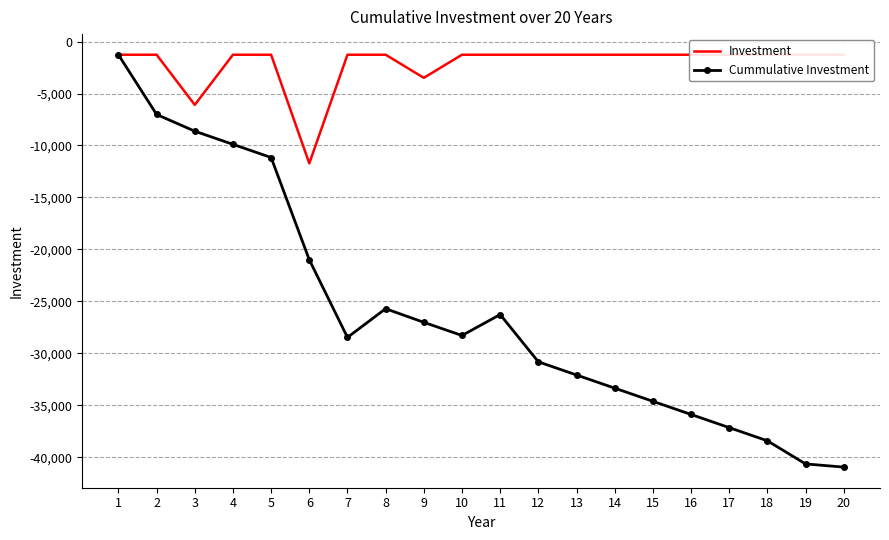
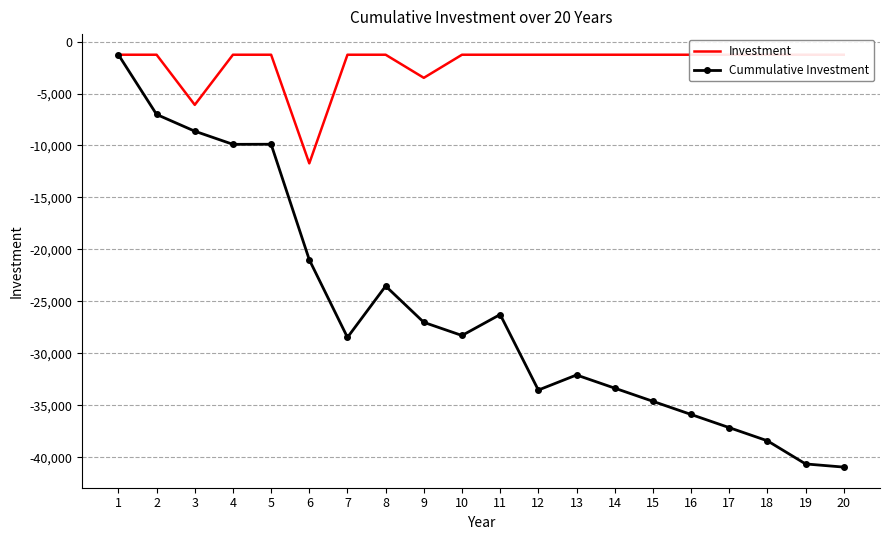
Cummulative Investment, 5: -11,200 -> -9,900
Cummulative Investment, 8: -25,700 -> -23,500
Cummulative Investment, 12: -30,800 -> -33,500
